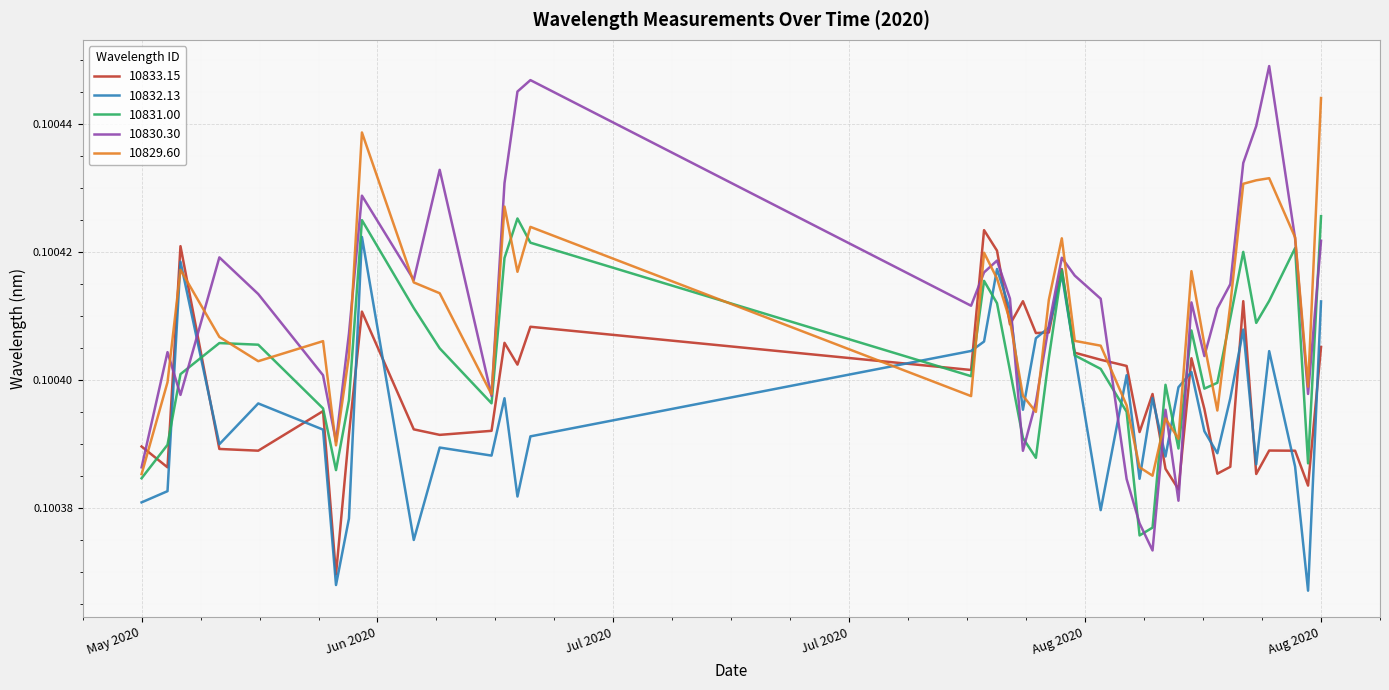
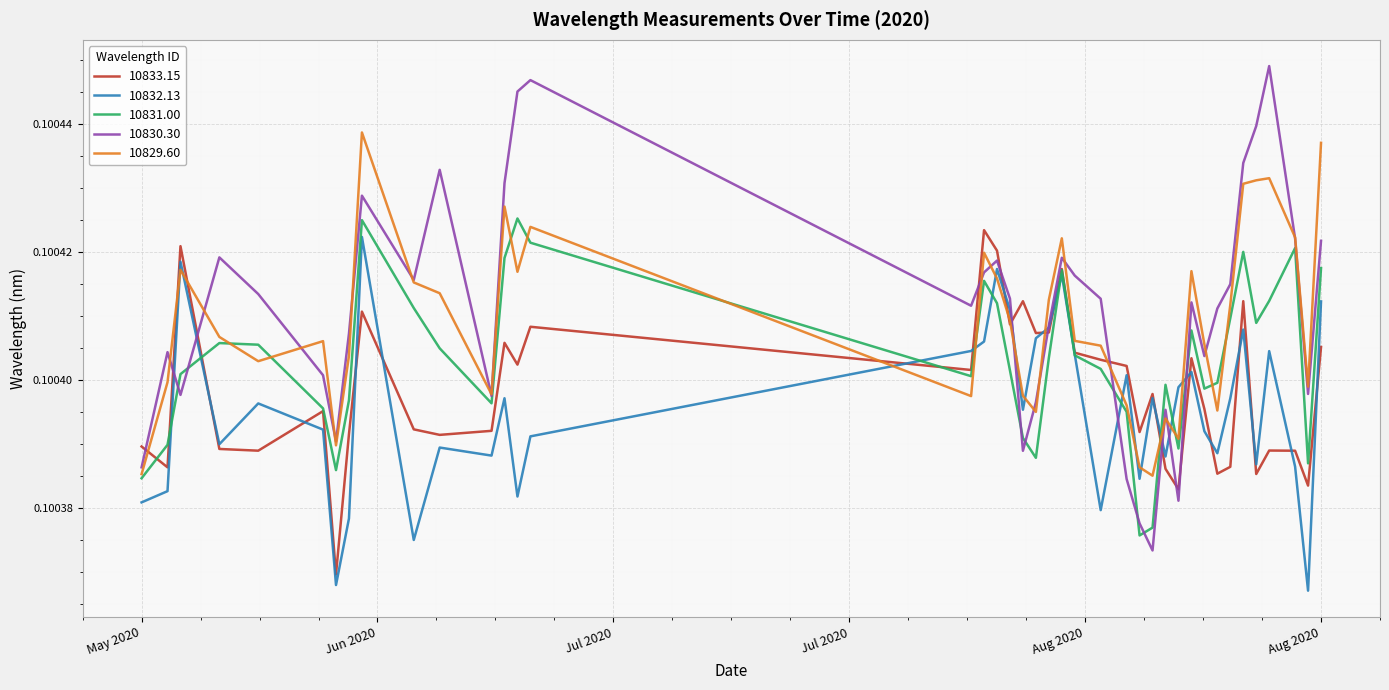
10831.00, Aug 2020: 0.100426 -> 0.100418
10829.60, Aug 2020: 0.100444 -> 0.100437
